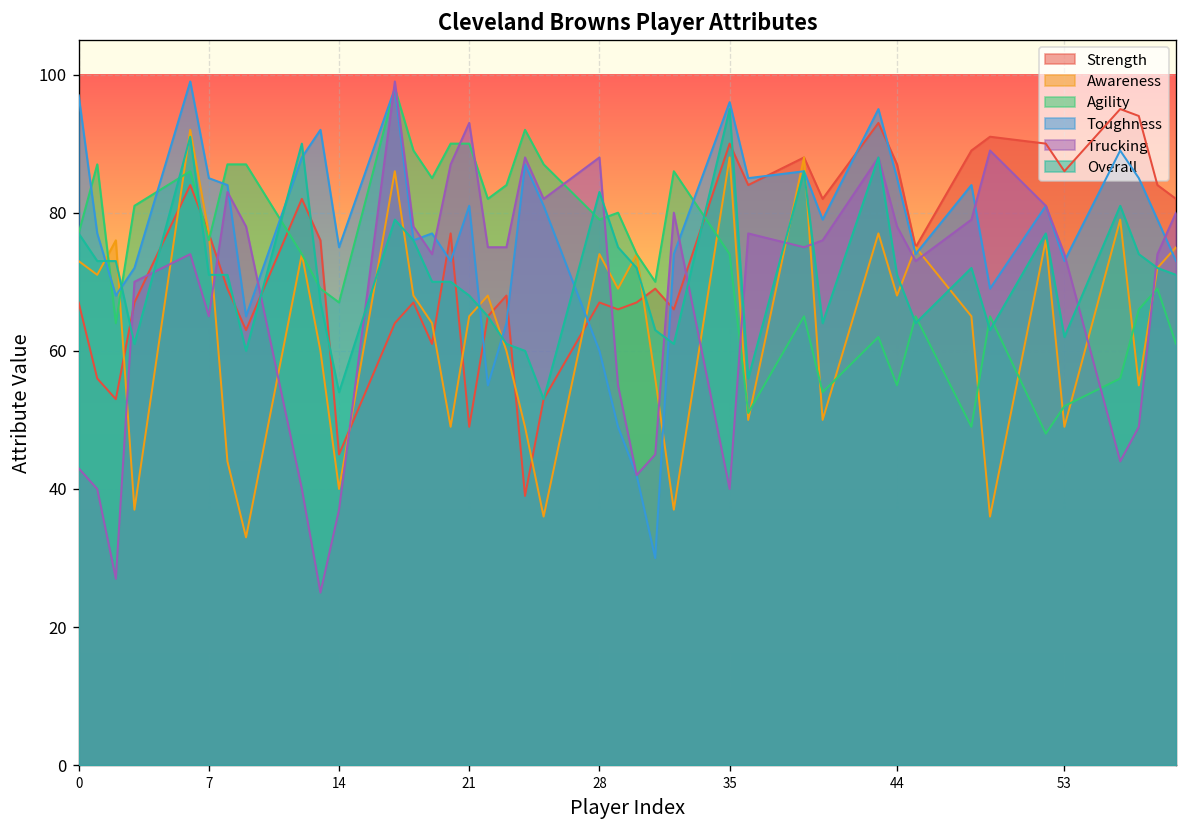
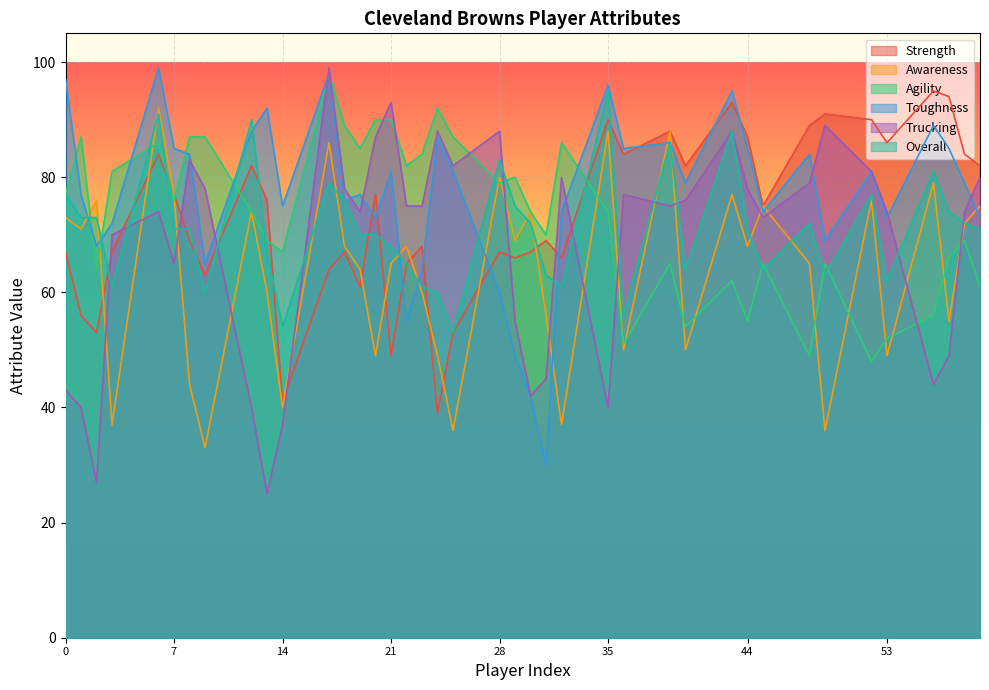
Strength, 14: 45 -> 41
Awareness, 28: 74 -> 80
